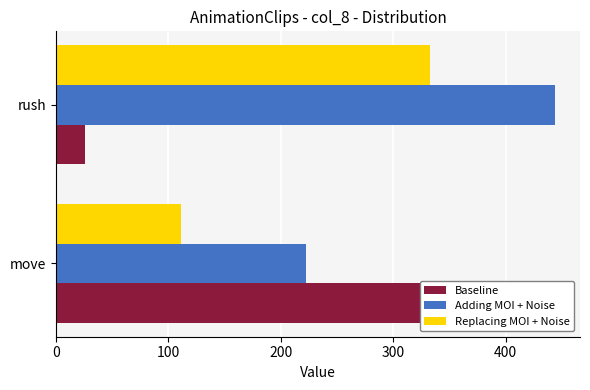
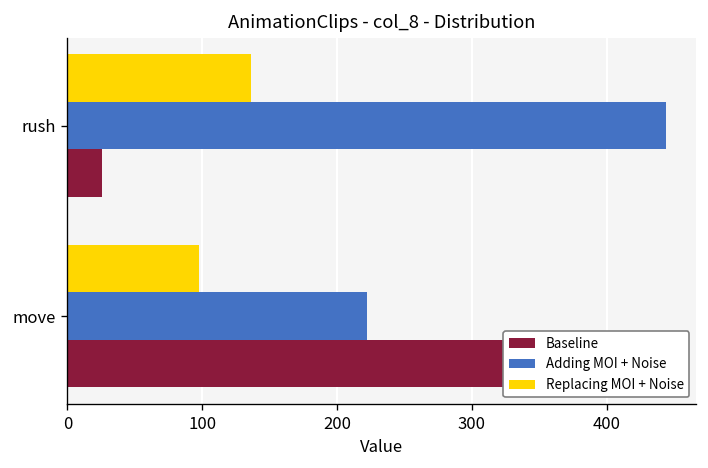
Replacing MOI + Noise, rush: 333 -> 136
Replacing MOI + Noise, move: 111 -> 98
